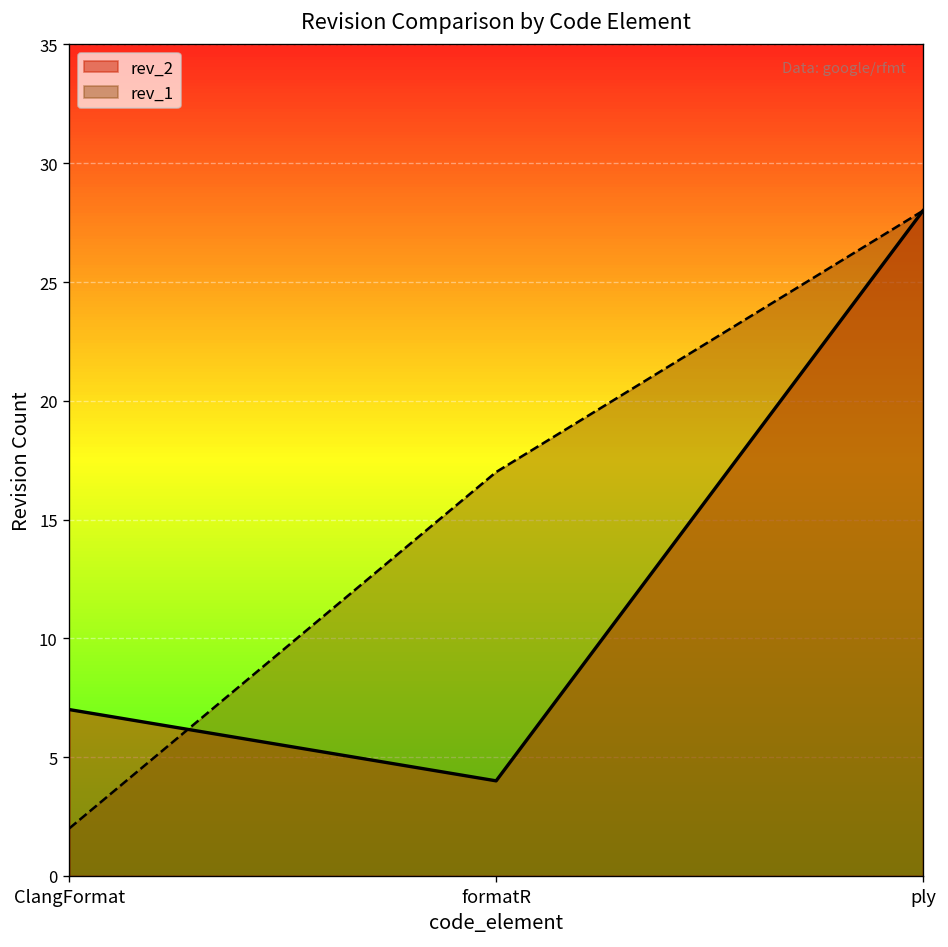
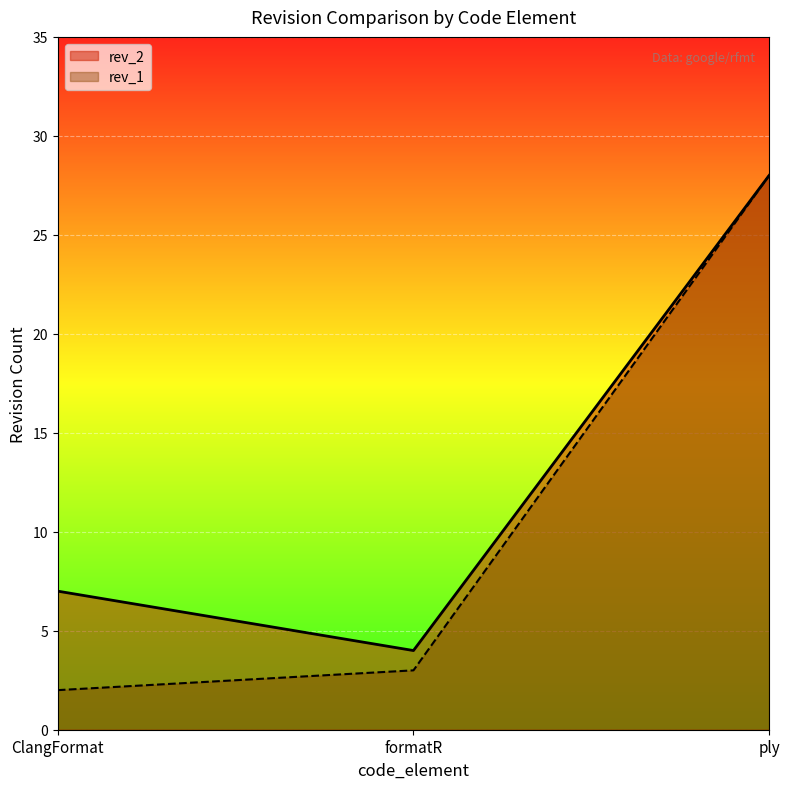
rev_1, formatR: 17 -> 3
